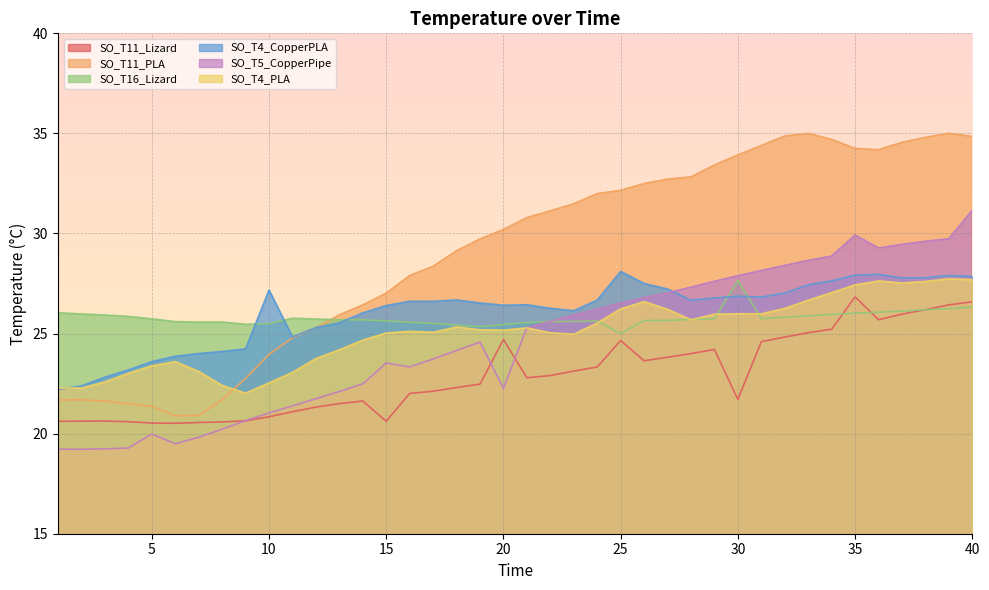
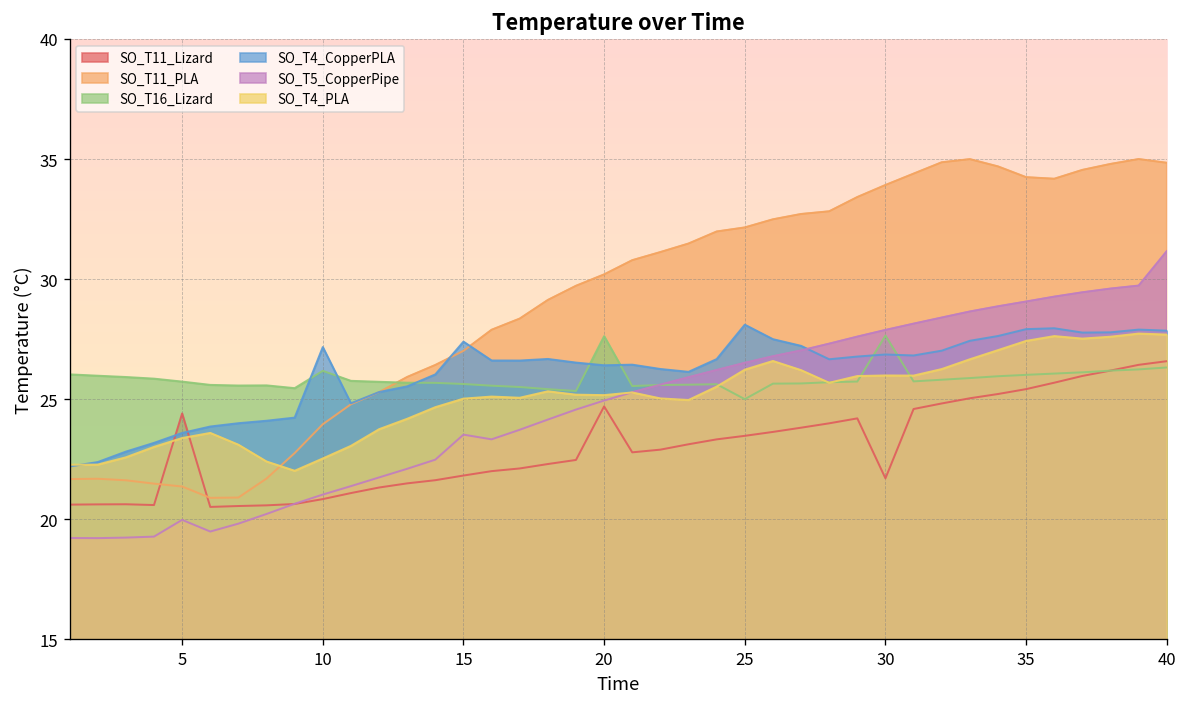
SO_T11_Lizard, 5: 20.5 -> 24.4
SO_T16_Lizard, 10: 25.5 -> 26.2
SO_T11_Lizard, 15: 20.6 -> 21.8
SO_T4_CopperPLA, 15: 26.4 -> 27.4
SO_T16_Lizard, 20: 25.4 -> 27.6
SO_T5_CopperPipe, 20: 22.3 -> 24.9
SO_T11_Lizard, 25: 24.7 -> 23.5
SO_T11_Lizard, 35: 26.8 -> 25.4
SO_T5_CopperPipe, 35: 29.9 -> 29.1
